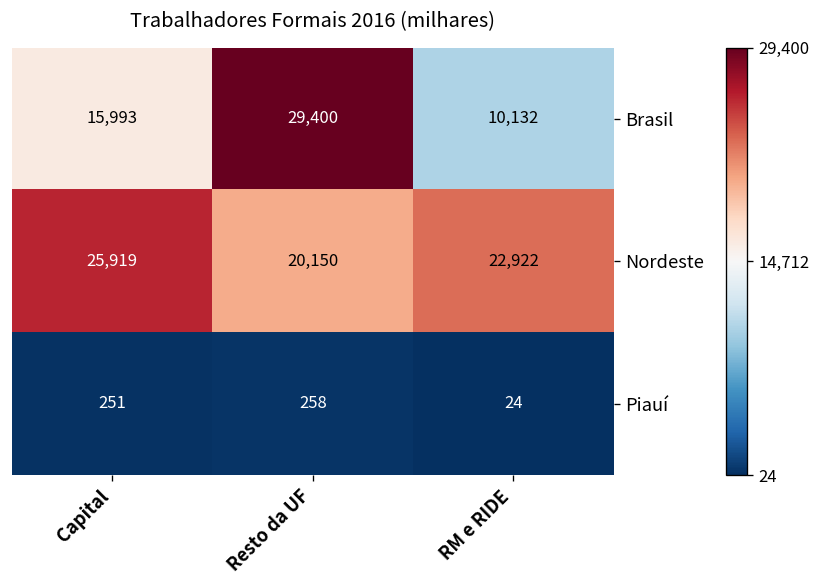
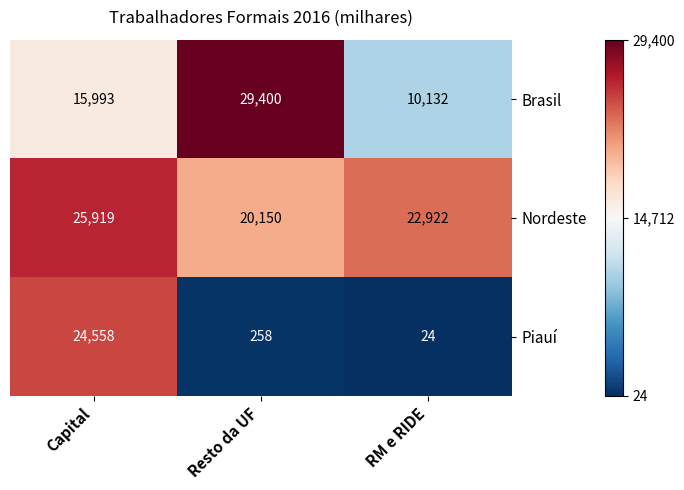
Piauí, Capital: 251 -> 24,558
